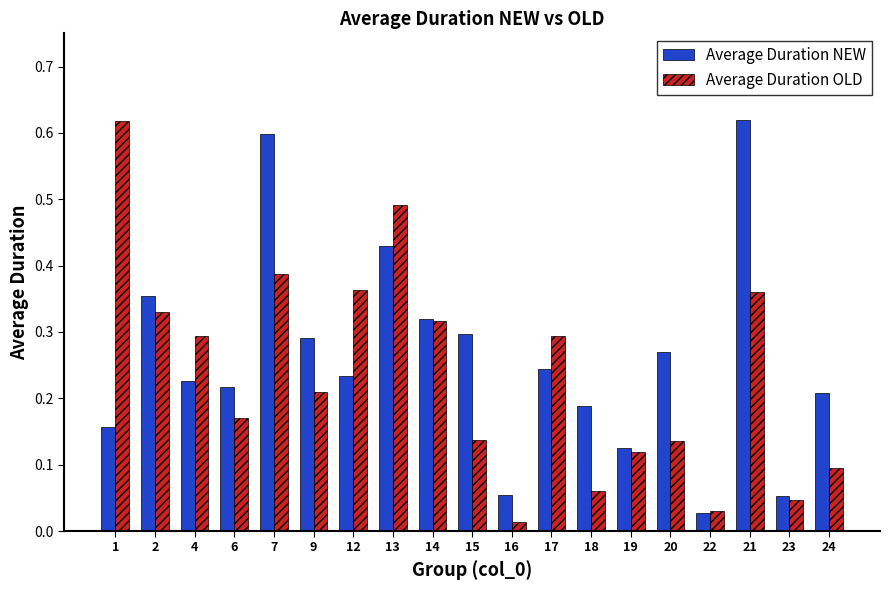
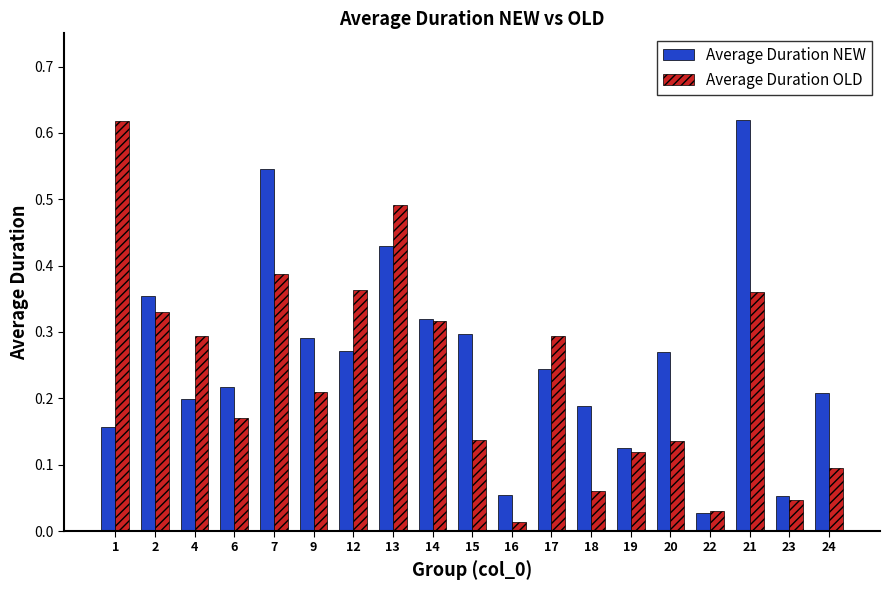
Average Duration NEW, 4: 0.23 -> 0.20
Average Duration NEW, 7: 0.60 -> 0.55
Average Duration NEW, 12: 0.23 -> 0.27
